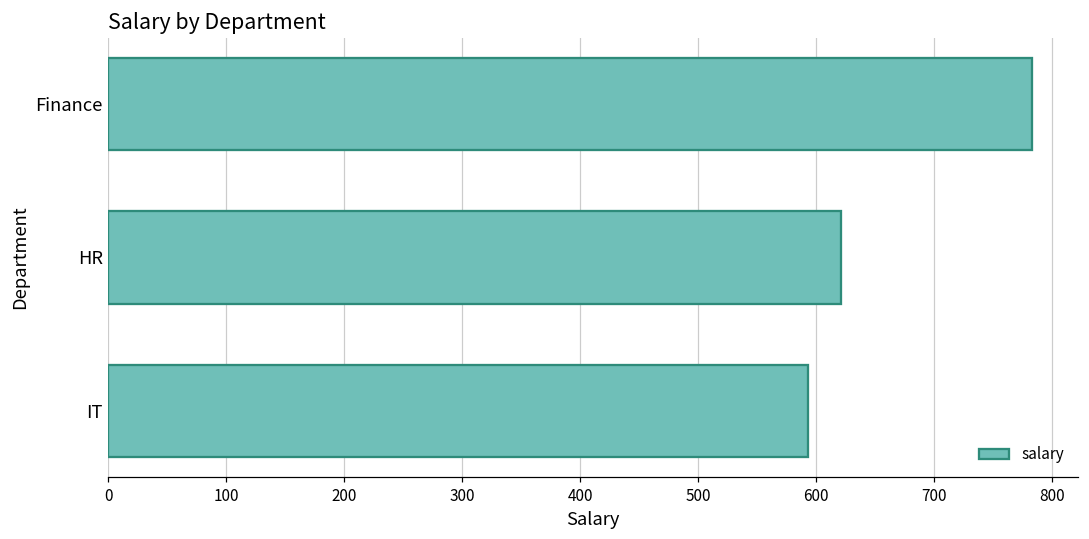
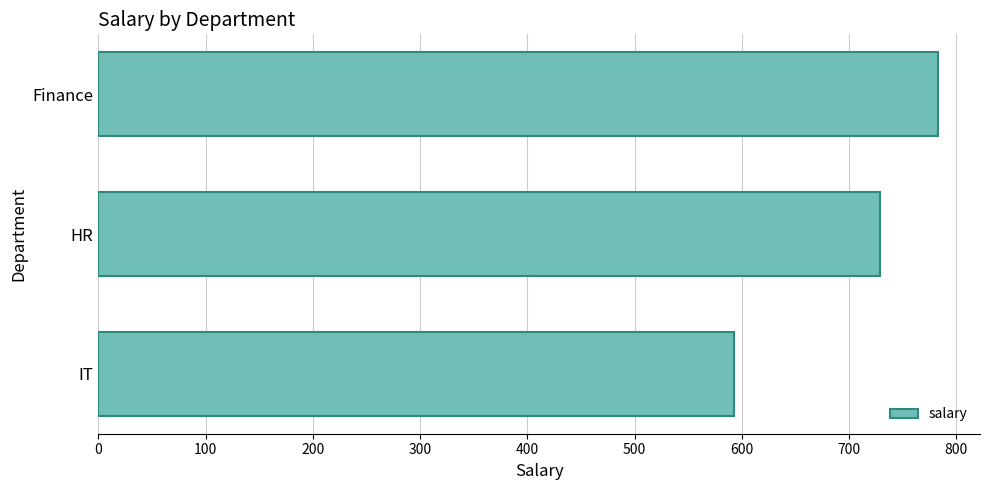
HR: 621 -> 729
